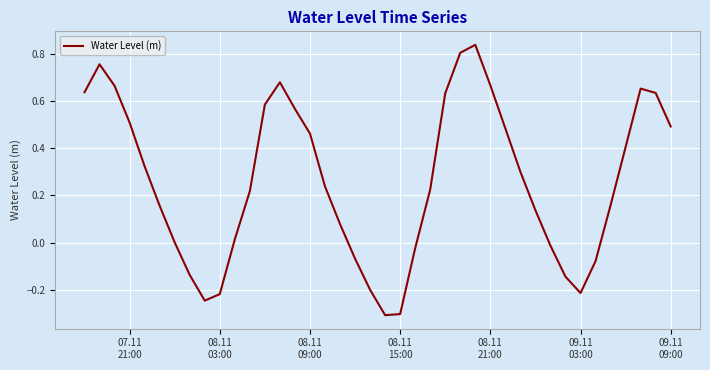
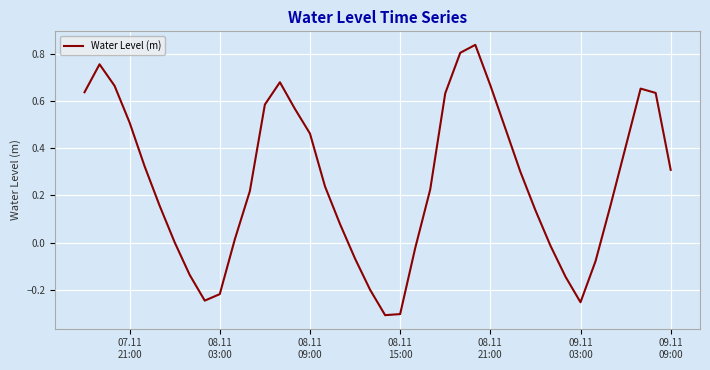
09.11 03:00: -0.21 -> -0.25
09.11 09:00: 0.49 -> 0.31
